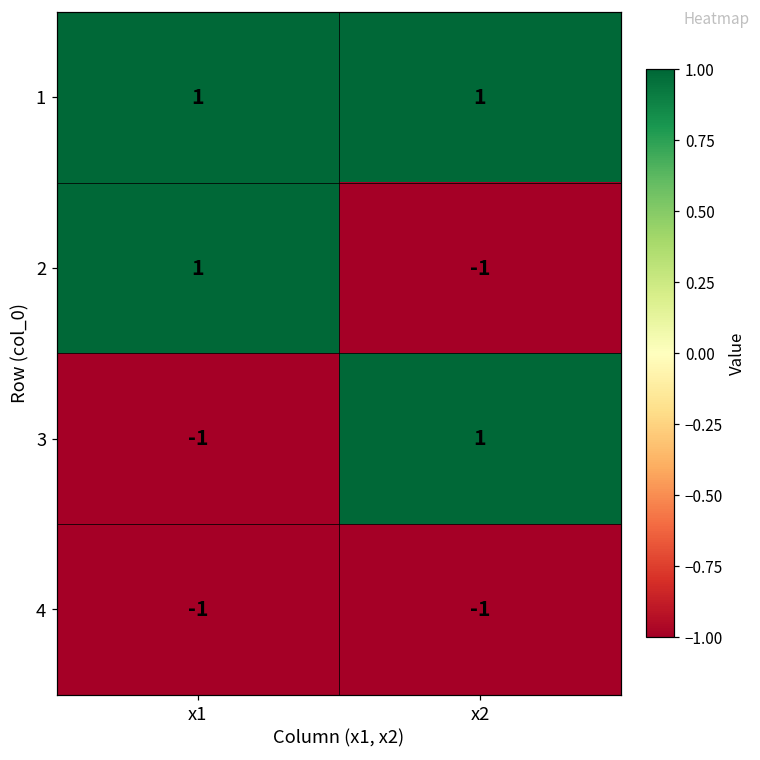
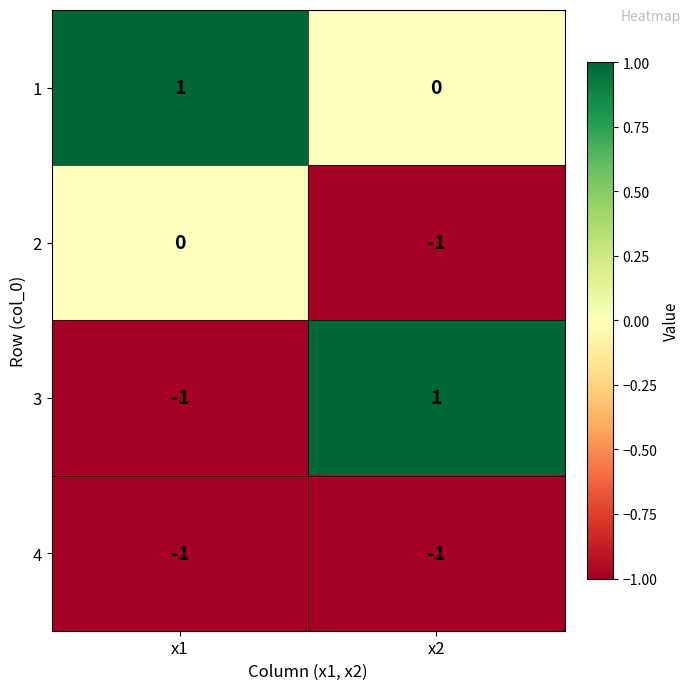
1, x2: 1 -> 0
2, x1: 1 -> 0
